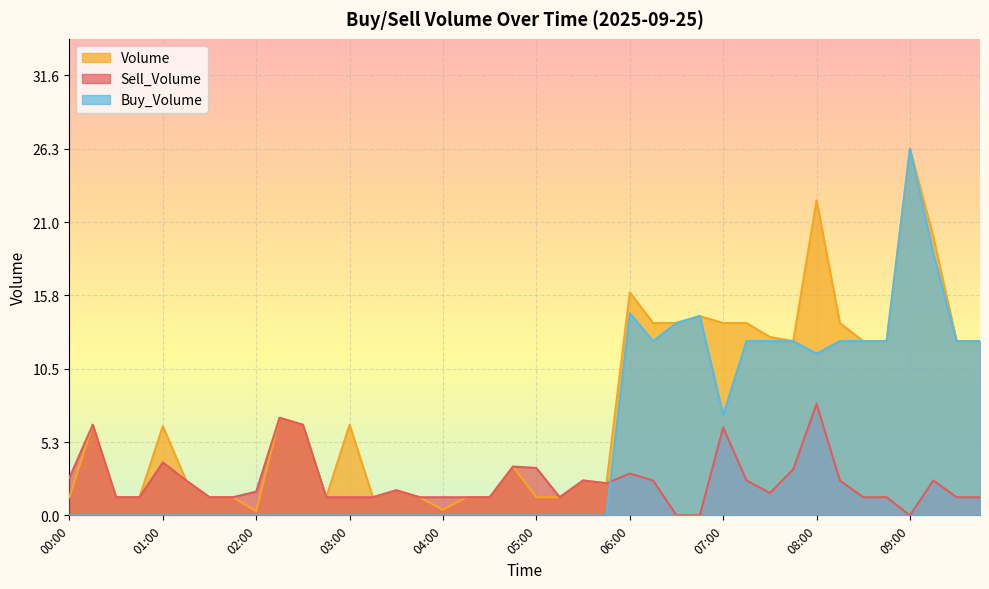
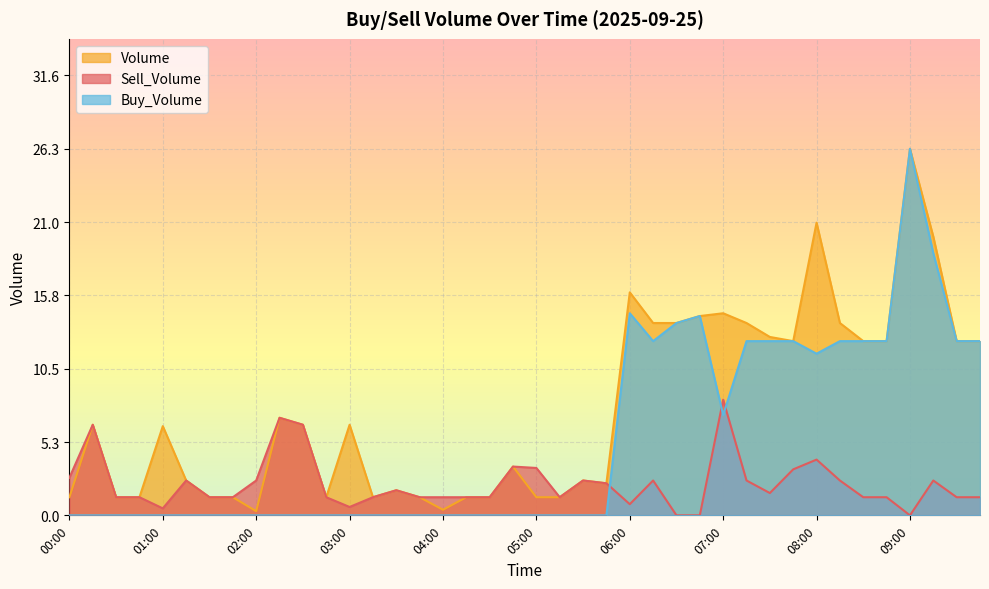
Sell_Volume, 01:00: 3.8 -> 0.5
Sell_Volume, 02:00: 1.7 -> 2.5
Sell_Volume, 03:00: 1.3 -> 0.6
Sell_Volume, 06:00: 3.0 -> 0.8
Volume, 07:00: 13.8 -> 14.5
Sell_Volume, 07:00: 6.3 -> 8.3
Volume, 08:00: 22.6 -> 21.0
Sell_Volume, 08:00: 8 -> 4
